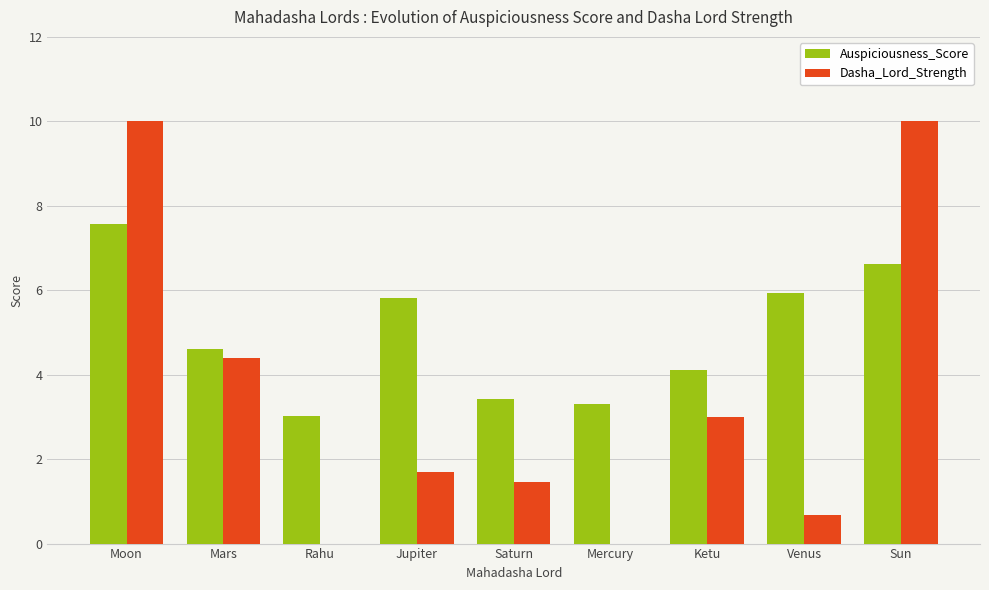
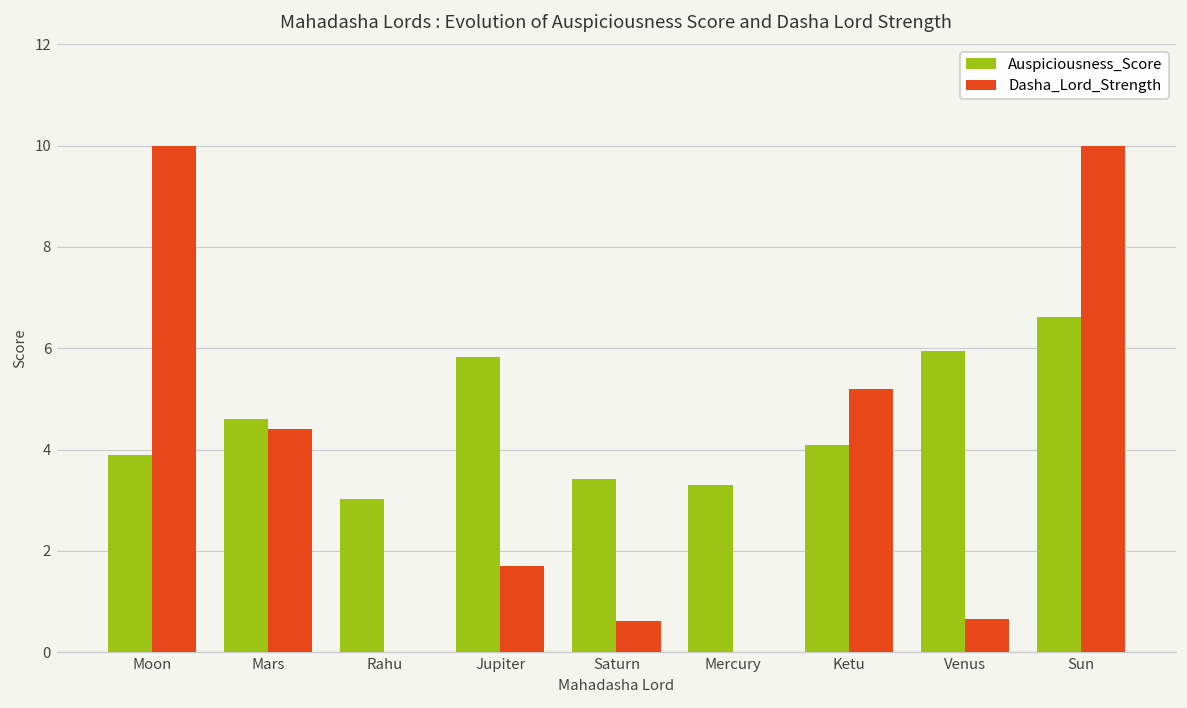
Auspiciousness_Score, Moon: 7.6 -> 3.9
Dasha_Lord_Strength, Saturn: 1.5 -> 0.6
Dasha_Lord_Strength, Ketu: 3.0 -> 5.2
